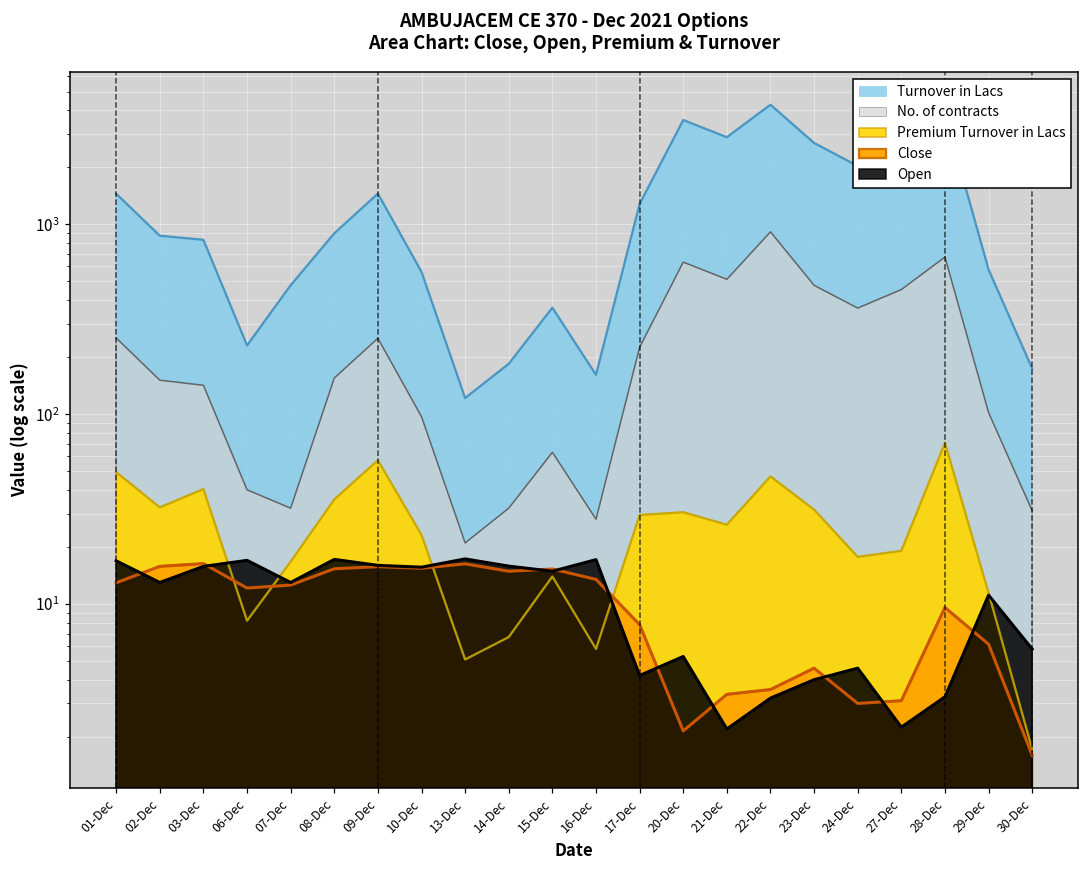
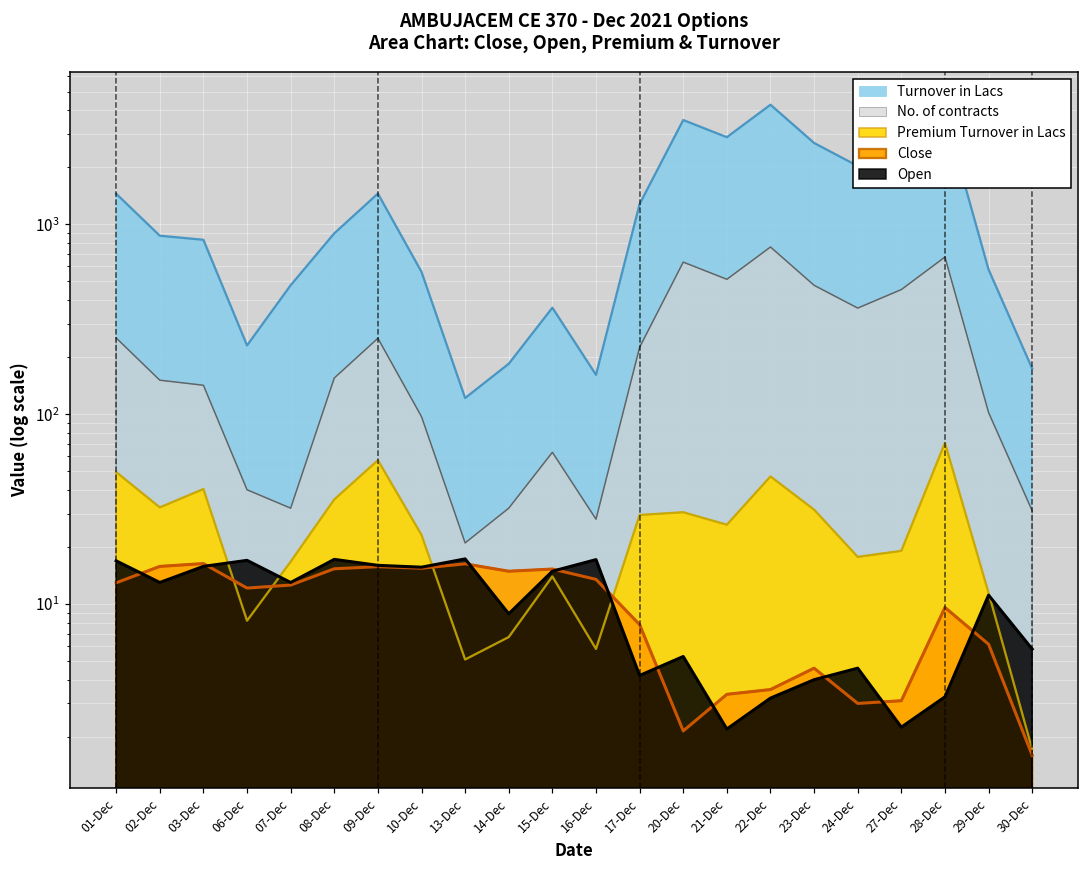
Open, 14-Dec: 16 -> 9
No. of contracts, 22-Dec: 900 -> 800
